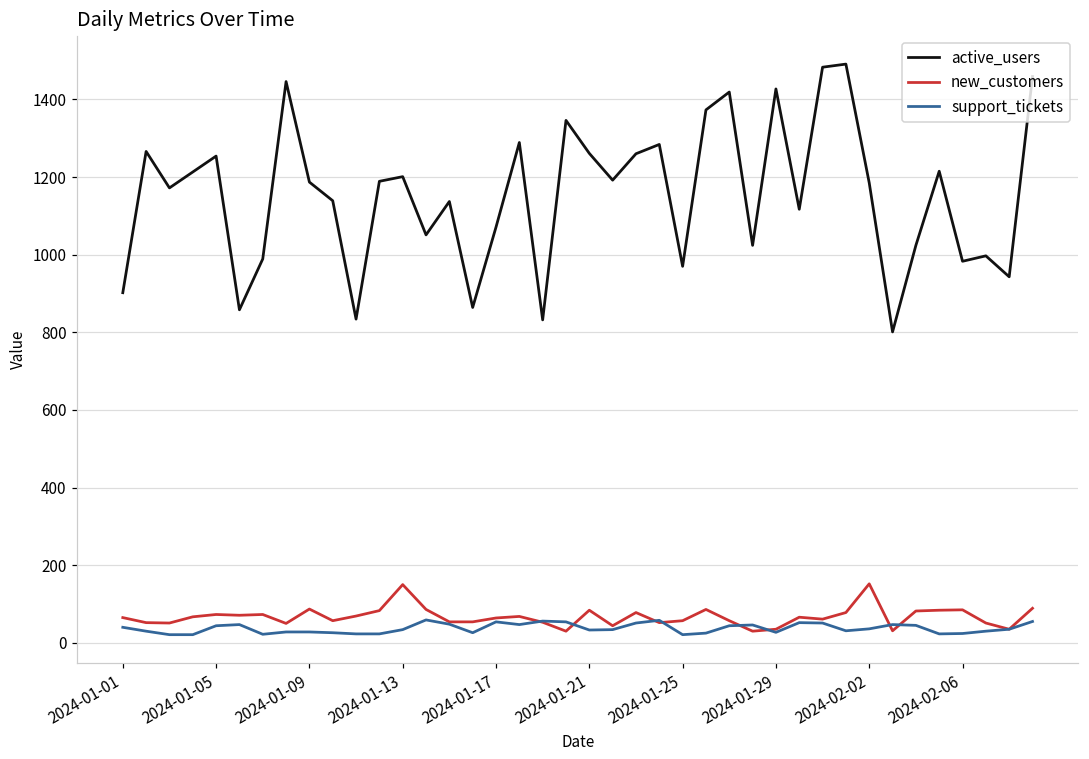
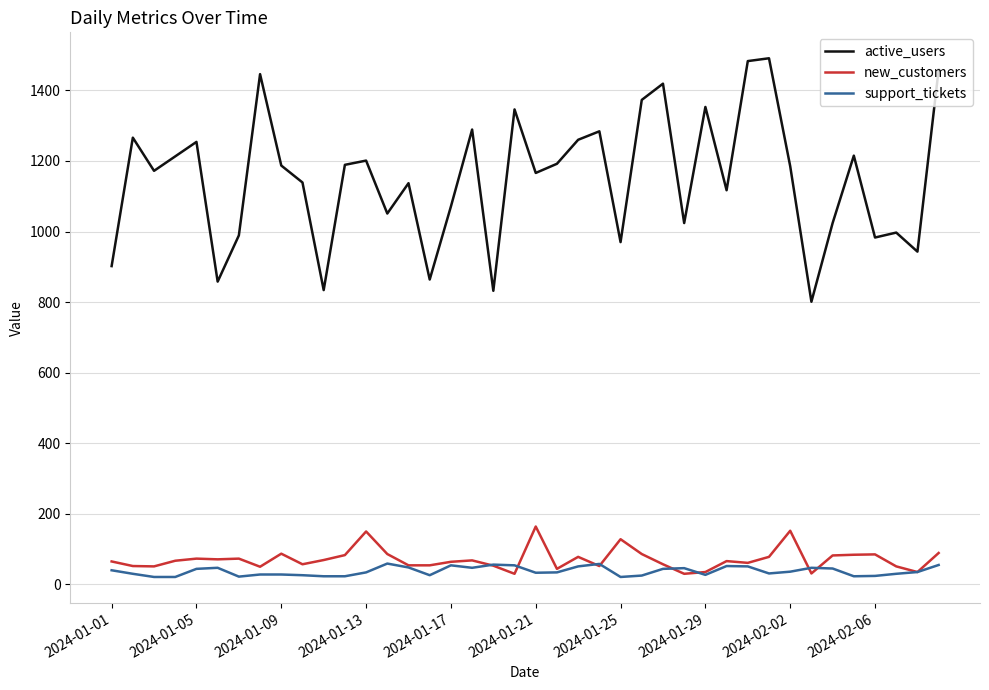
active_users, 2024-01-21: 1260 -> 1170
new_customers, 2024-01-21: 80 -> 160
new_customers, 2024-01-25: 60 -> 130
active_users, 2024-01-29: 1430 -> 1350
